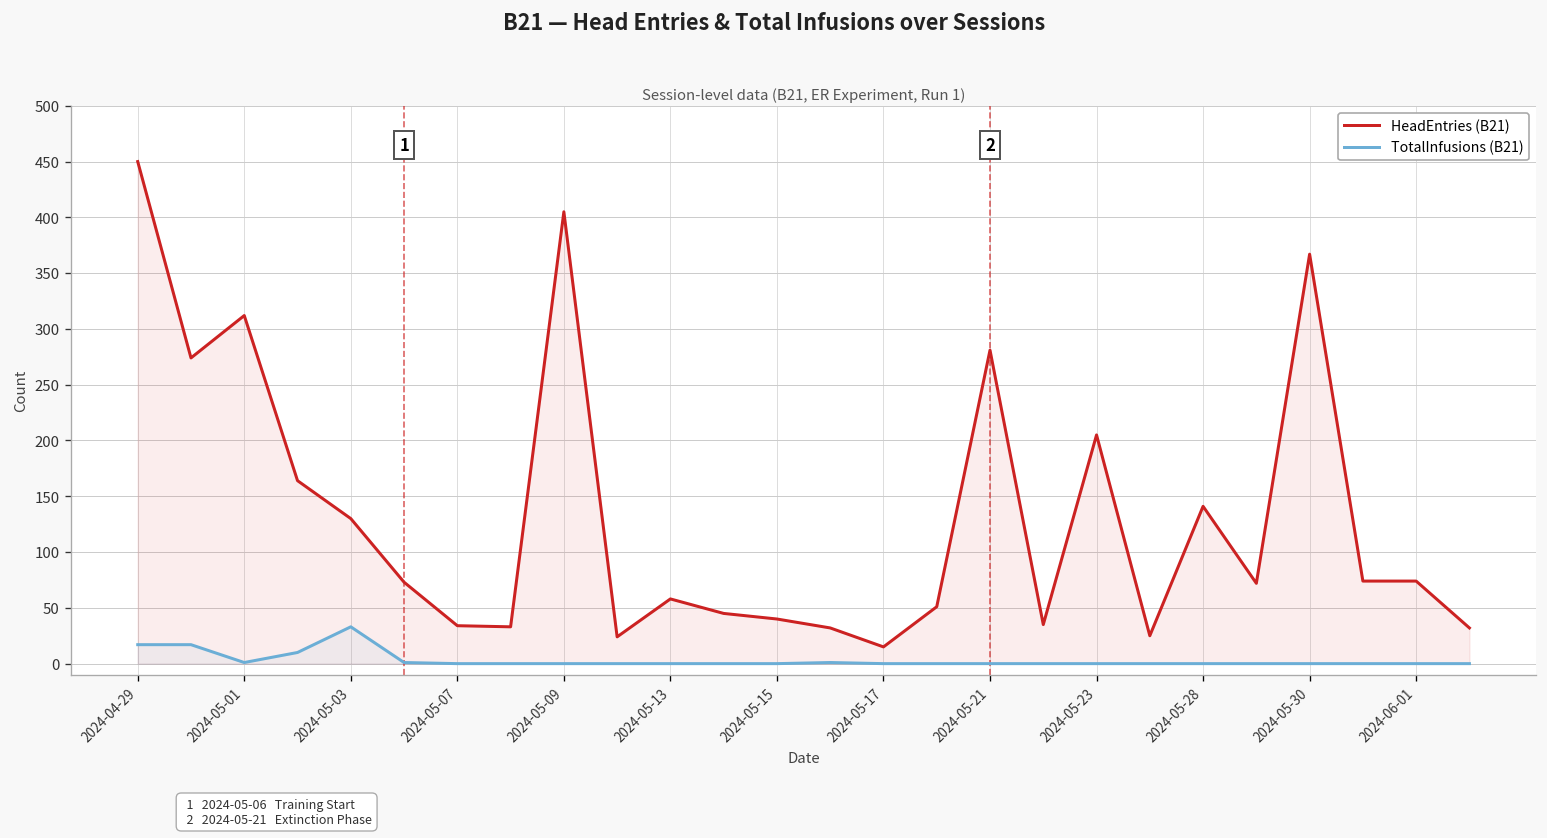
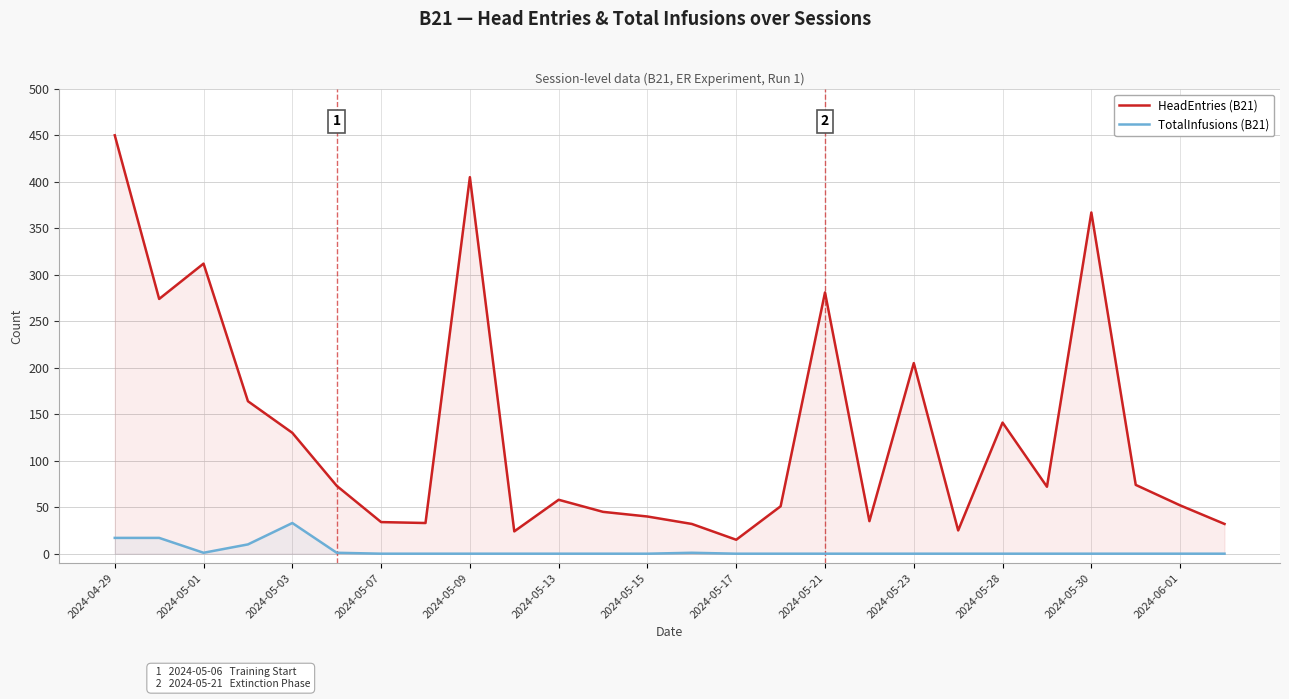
HeadEntries (B21), 2024-06-01: 70 -> 50
